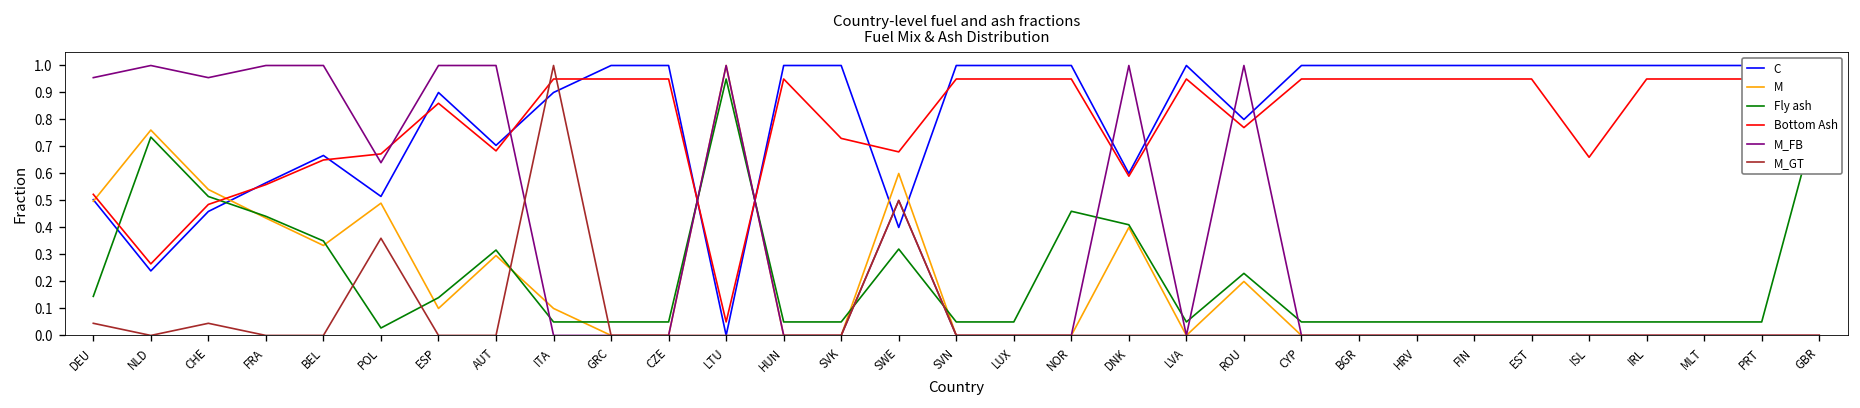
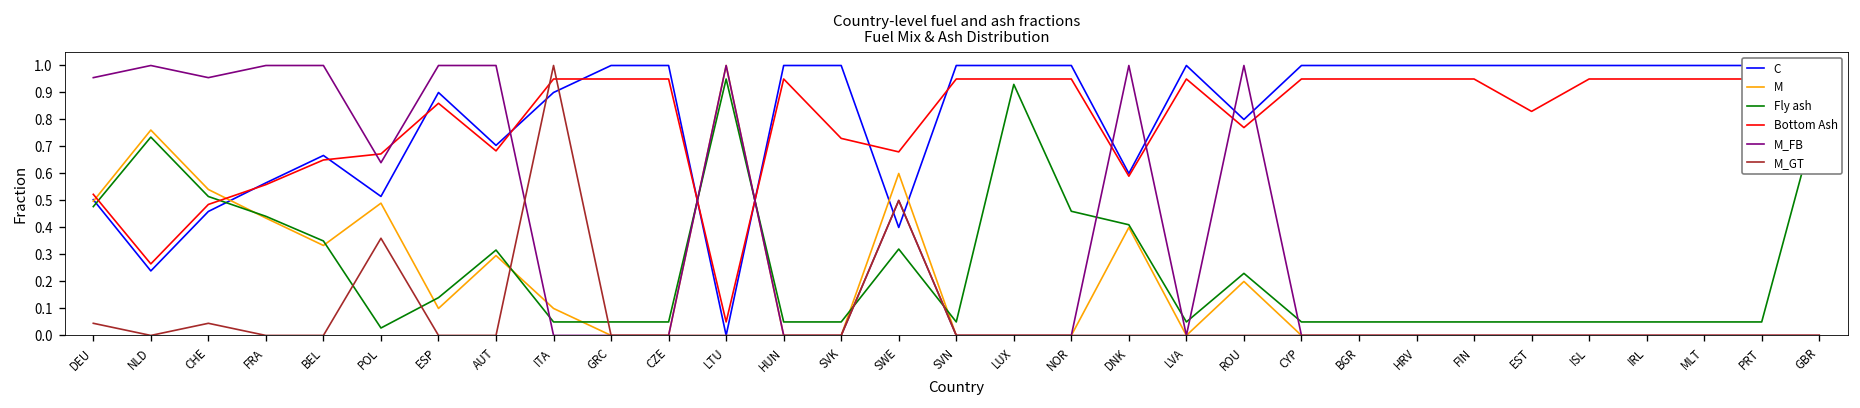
Fly ash, DEU: 0.14 -> 0.48
Fly ash, LUX: 0.05 -> 0.93
Bottom Ash, EST: 0.95 -> 0.83
Bottom Ash, ISL: 0.66 -> 0.95
